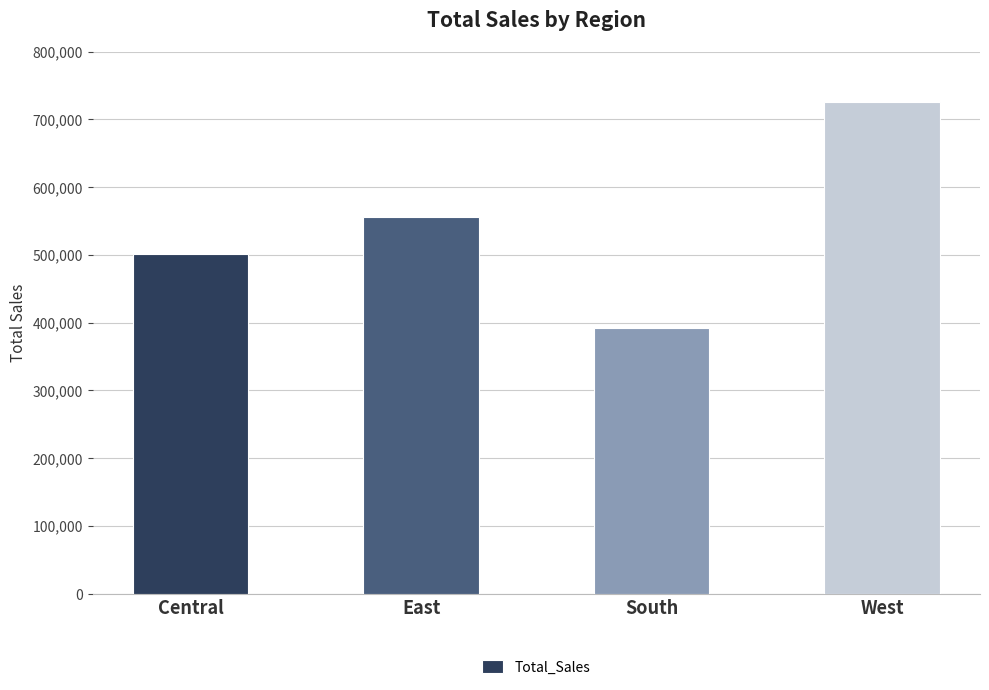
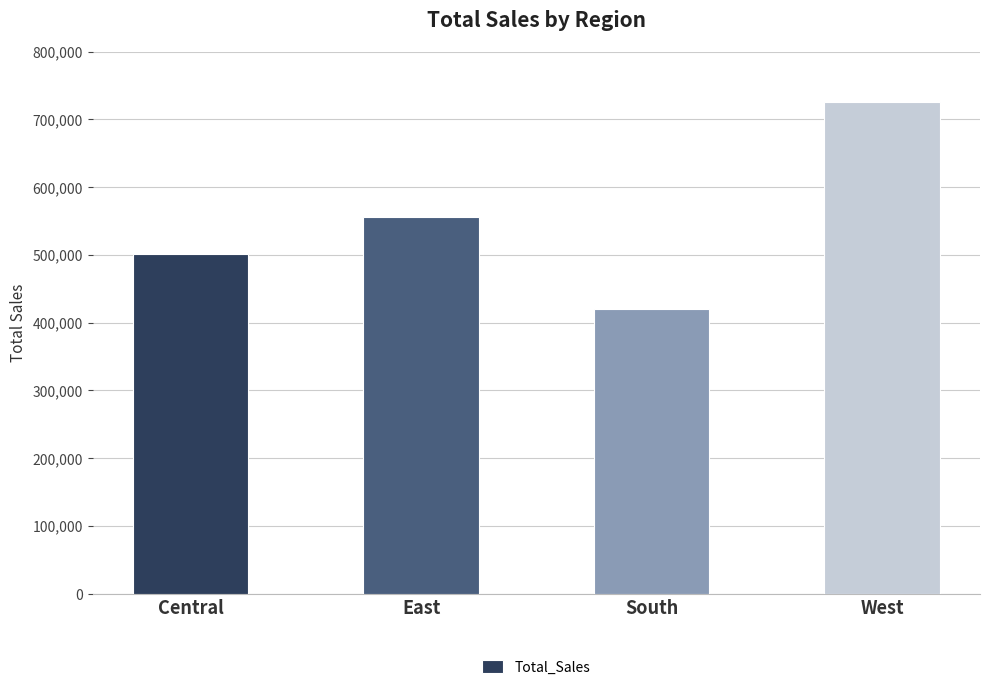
South: 390,000 -> 420,000
